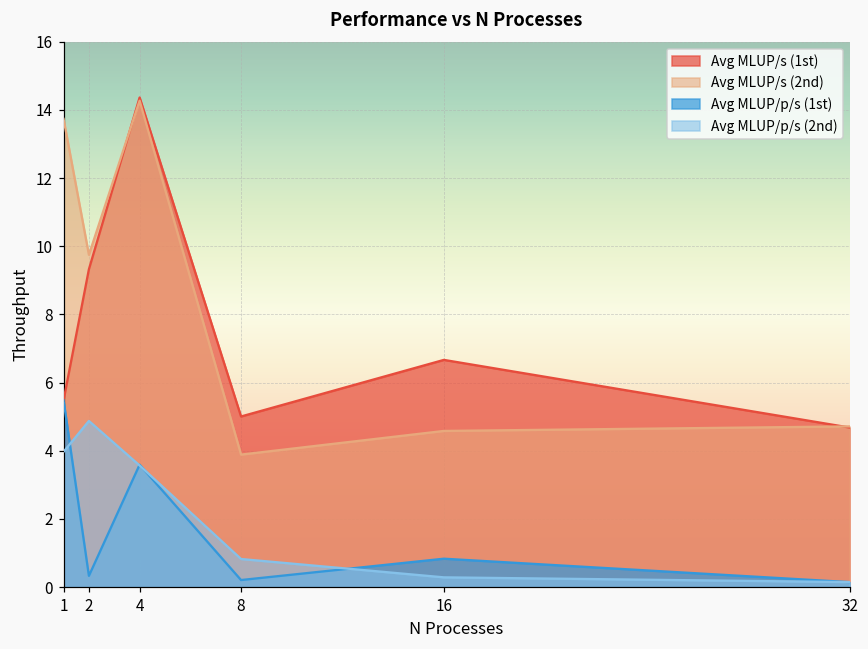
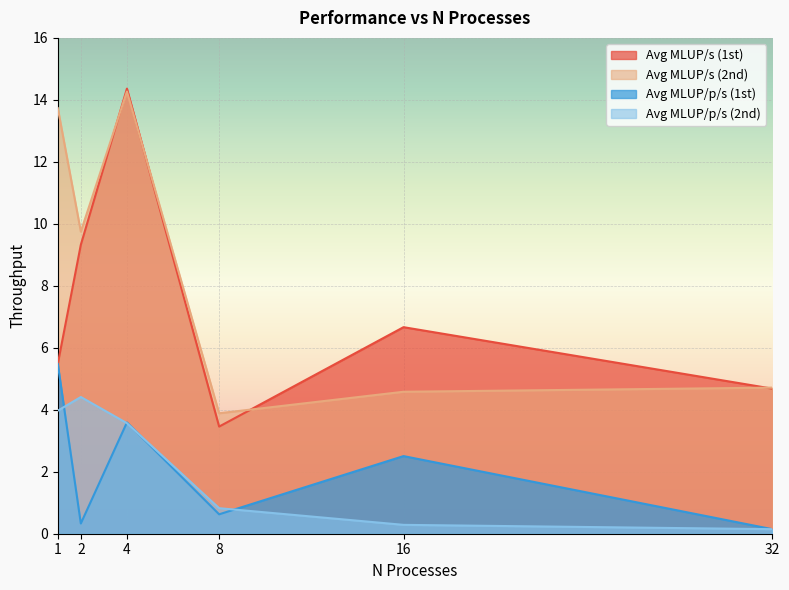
Avg MLUP/p/s (2nd), 2: 4.9 -> 4.4
Avg MLUP/s (1st), 8: 5.0 -> 3.5
Avg MLUP/p/s (1st), 8: 0.2 -> 0.6
Avg MLUP/p/s (1st), 16: 0.8 -> 2.5
